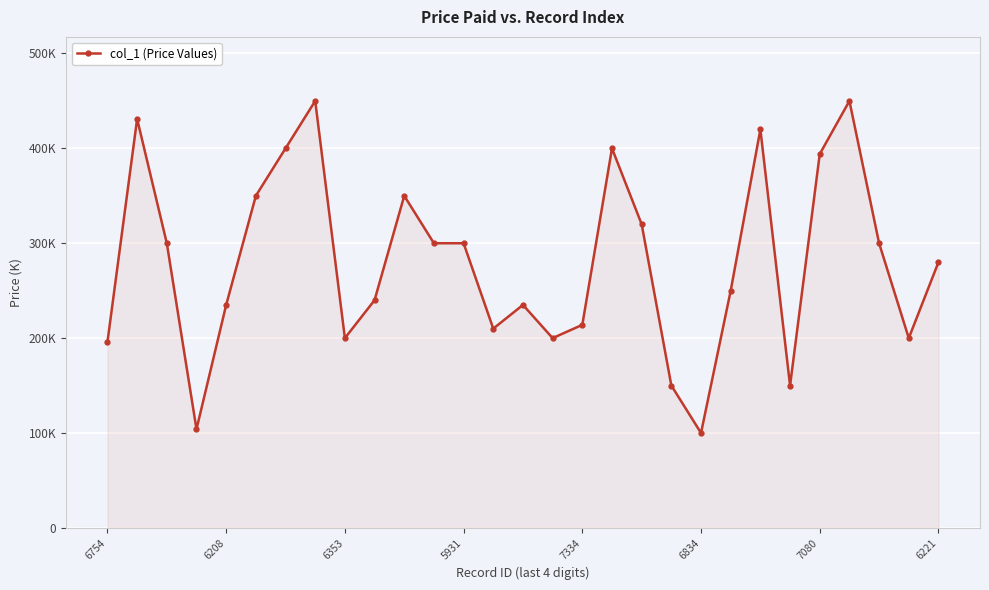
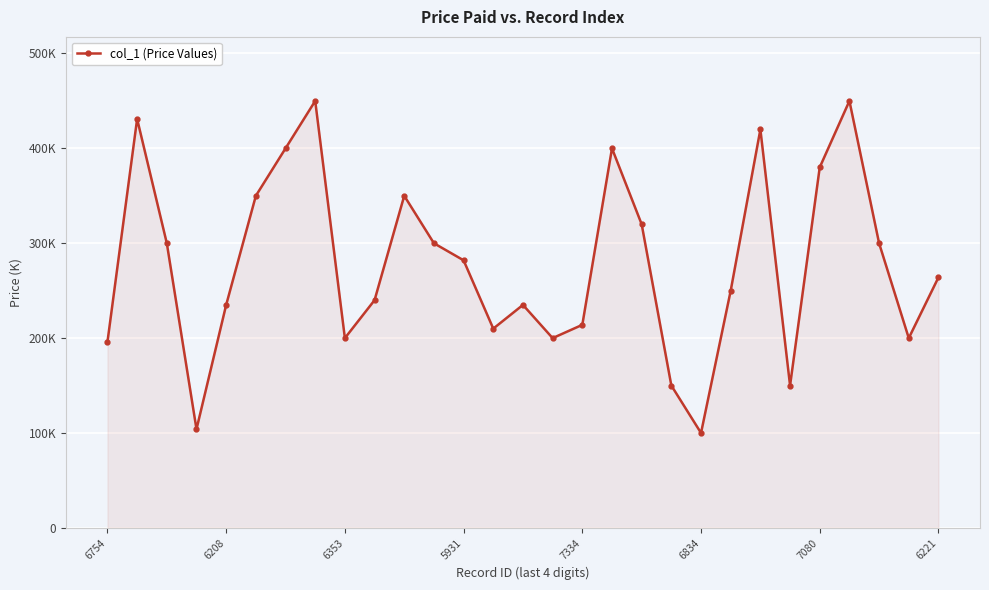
5931: 300000 -> 280000
7080: 390000 -> 380000
6221: 280000 -> 260000
